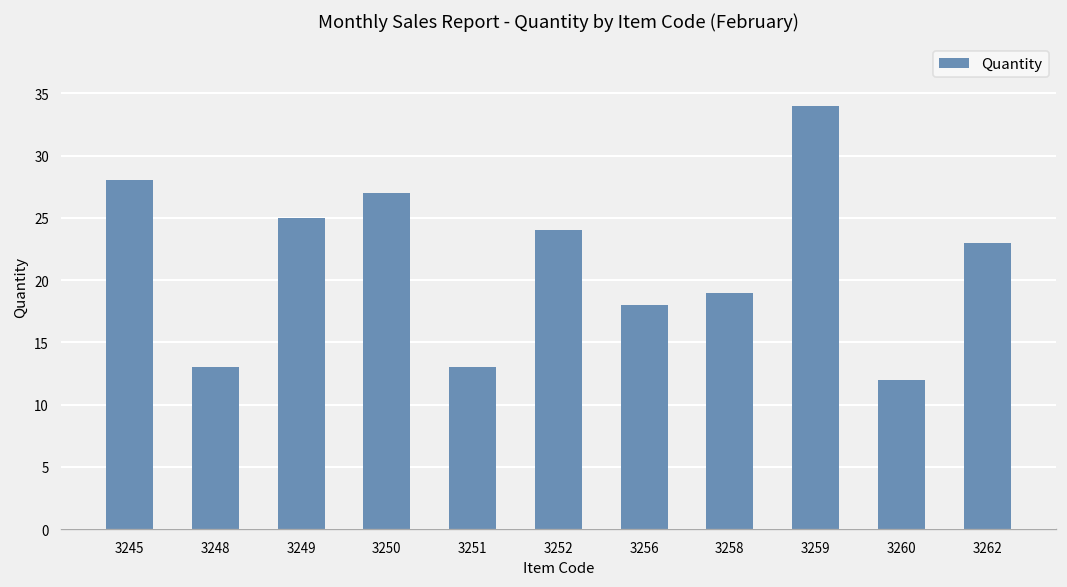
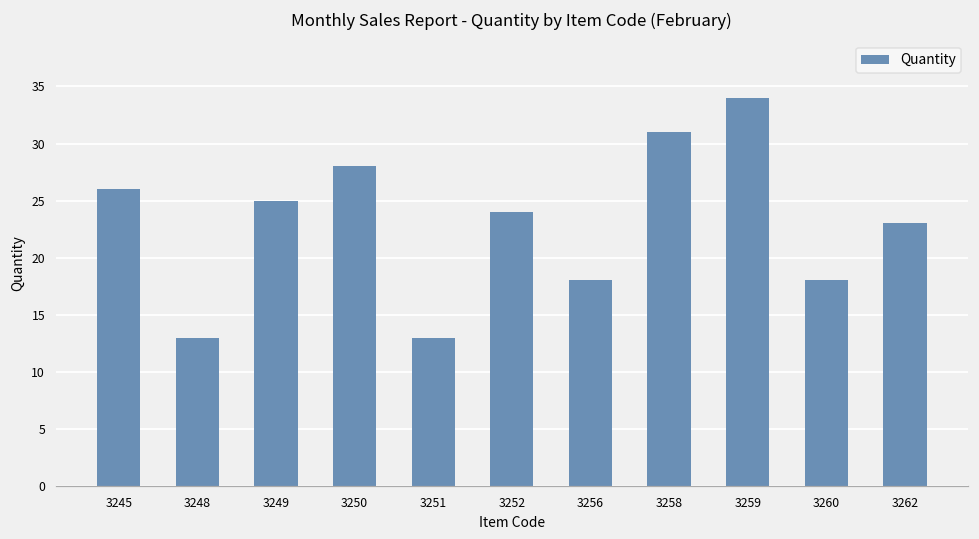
3245: 28 -> 26
3250: 27 -> 28
3258: 19 -> 31
3260: 12 -> 18
